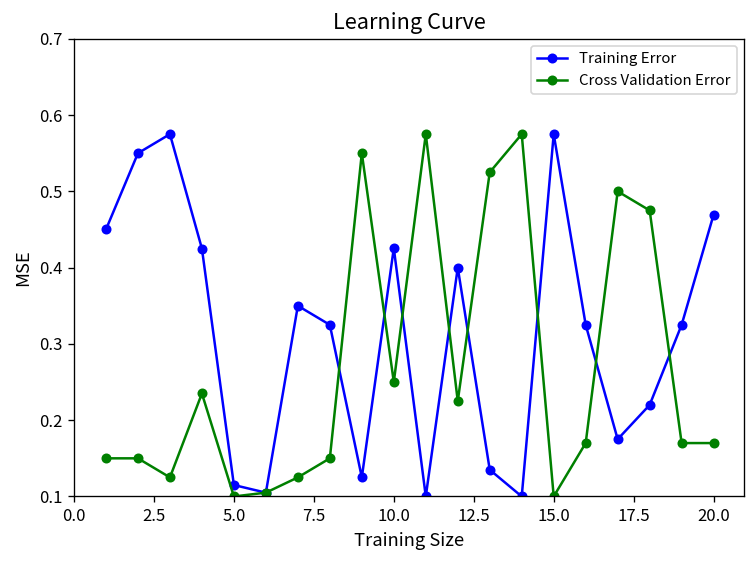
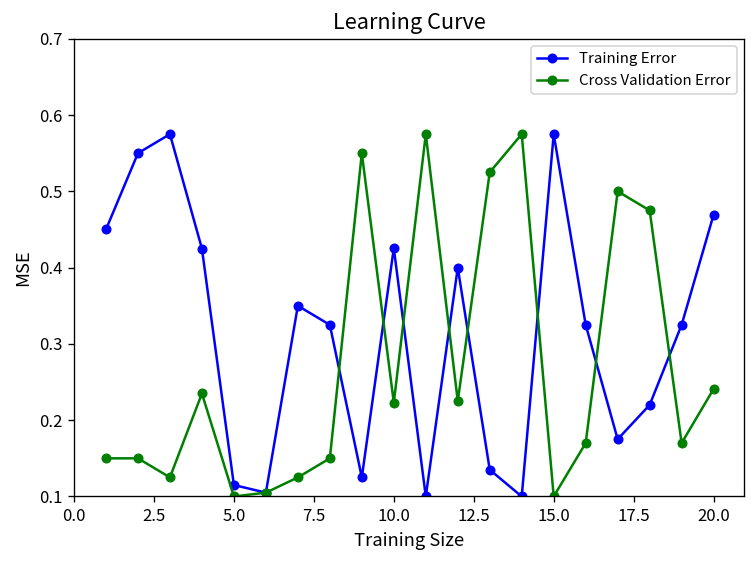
Cross Validation Error, 10.0: 0.25 -> 0.22
Cross Validation Error, 20.0: 0.17 -> 0.24
